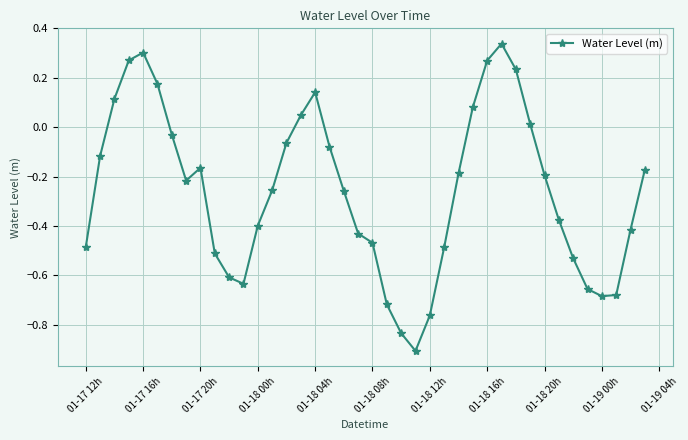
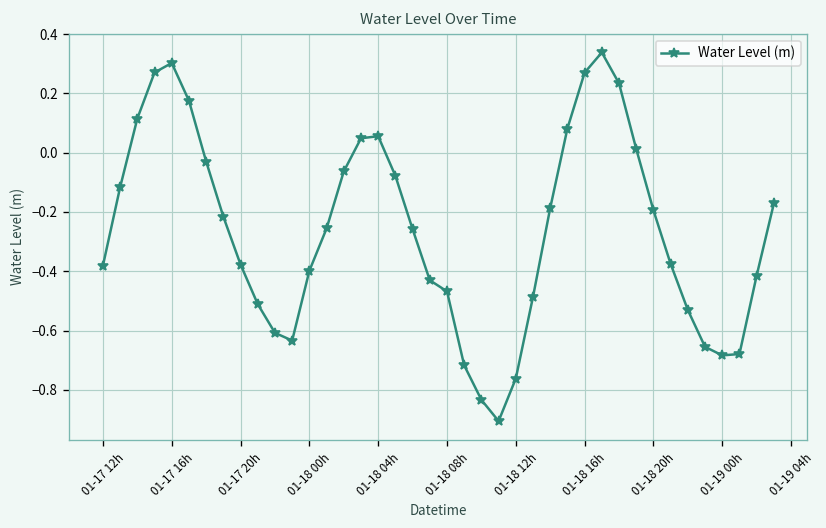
01-17 12h: -0.48 -> -0.38
01-17 20h: -0.16 -> -0.38
01-18 04h: 0.14 -> 0.06
